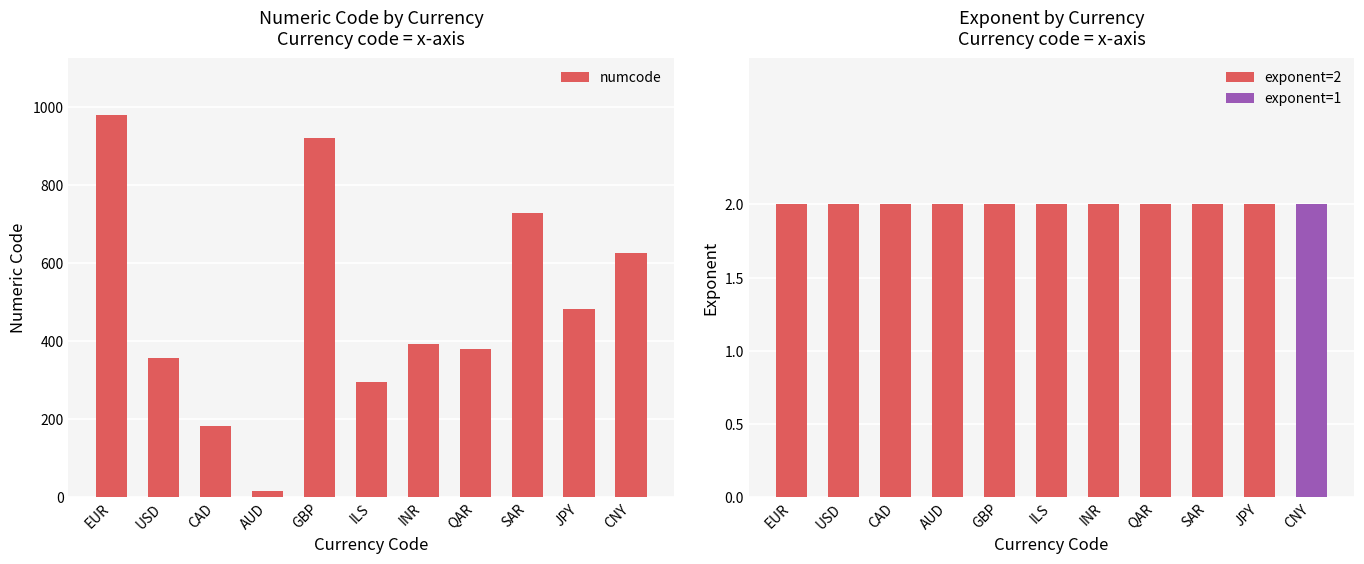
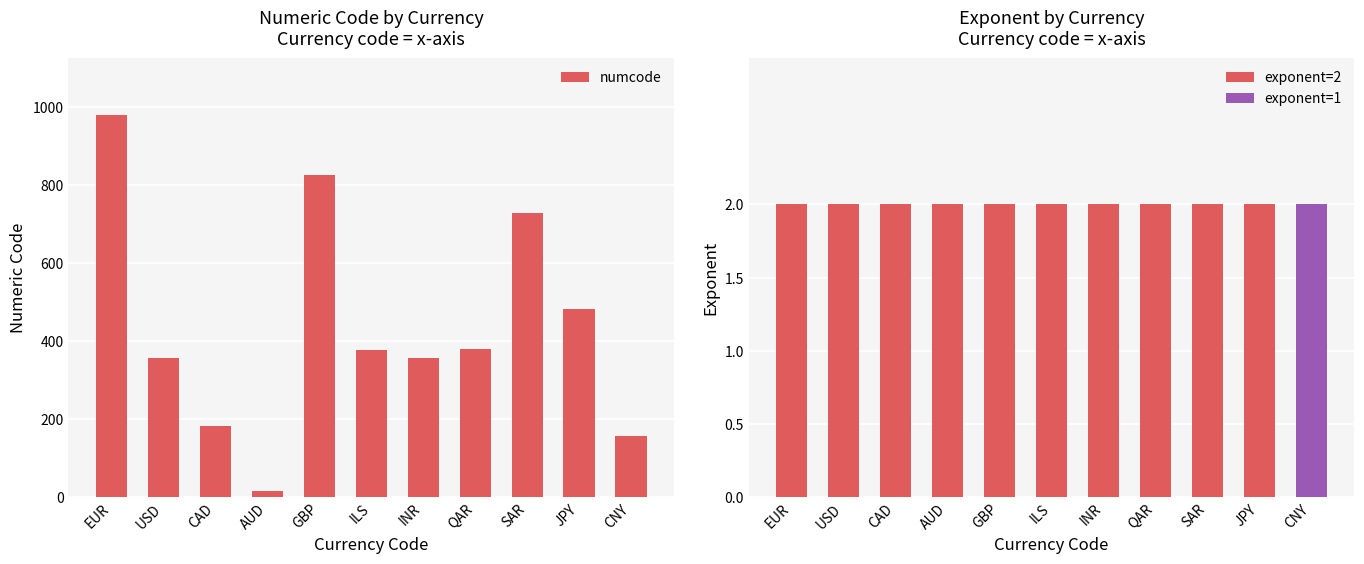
Numeric Code by Currency Currency code = x-axis, GBP: 920 -> 830
Numeric Code by Currency Currency code = x-axis, ILS: 290 -> 380
Numeric Code by Currency Currency code = x-axis, INR: 390 -> 360
Numeric Code by Currency Currency code = x-axis, CNY: 630 -> 160
